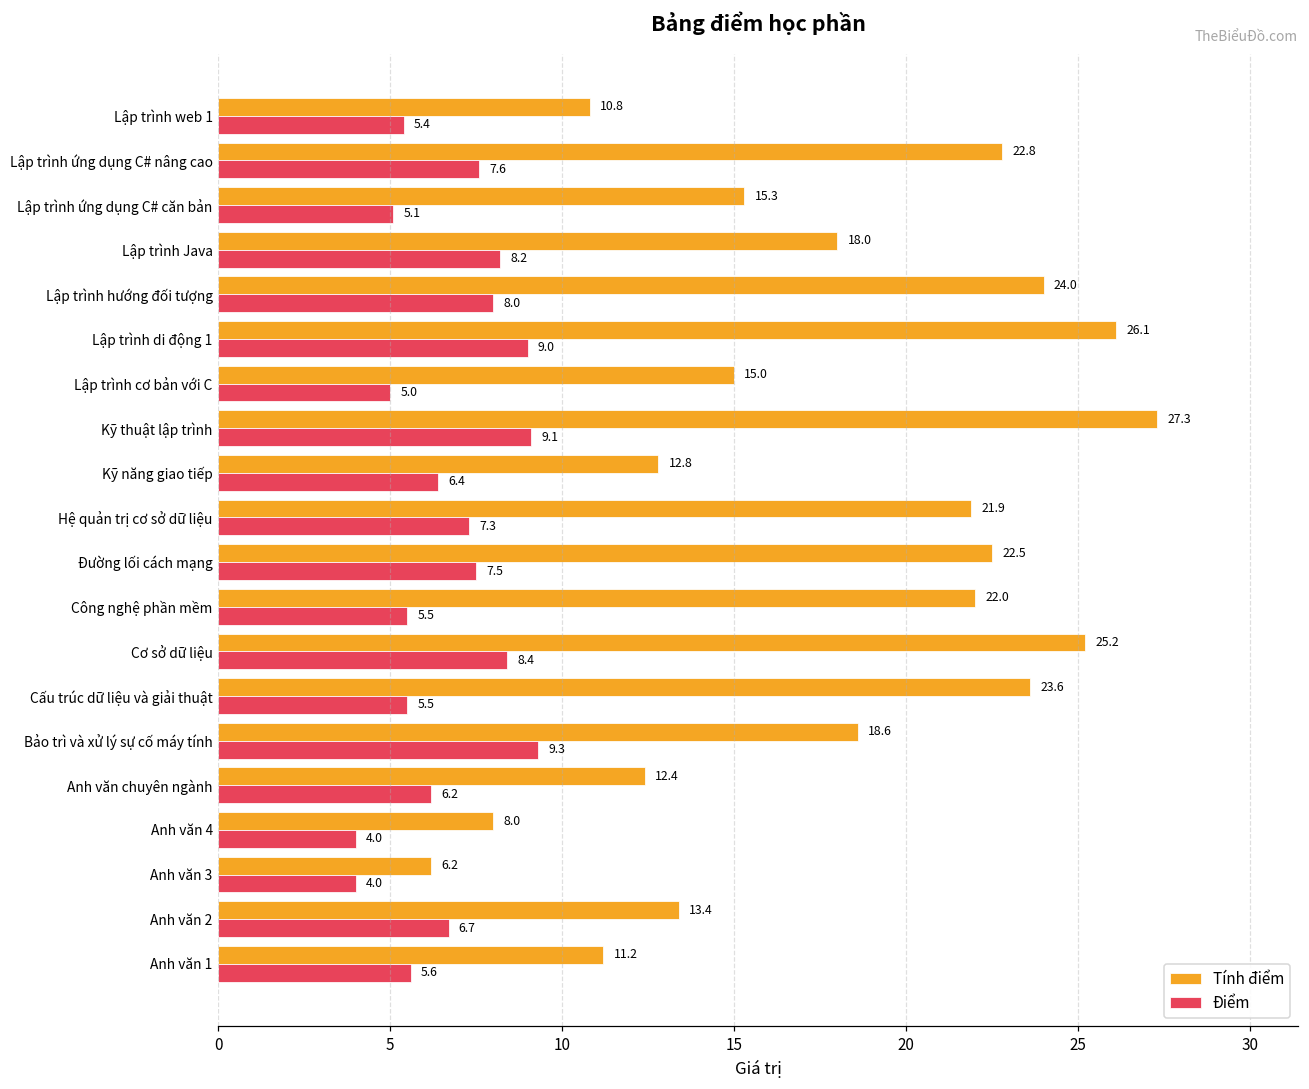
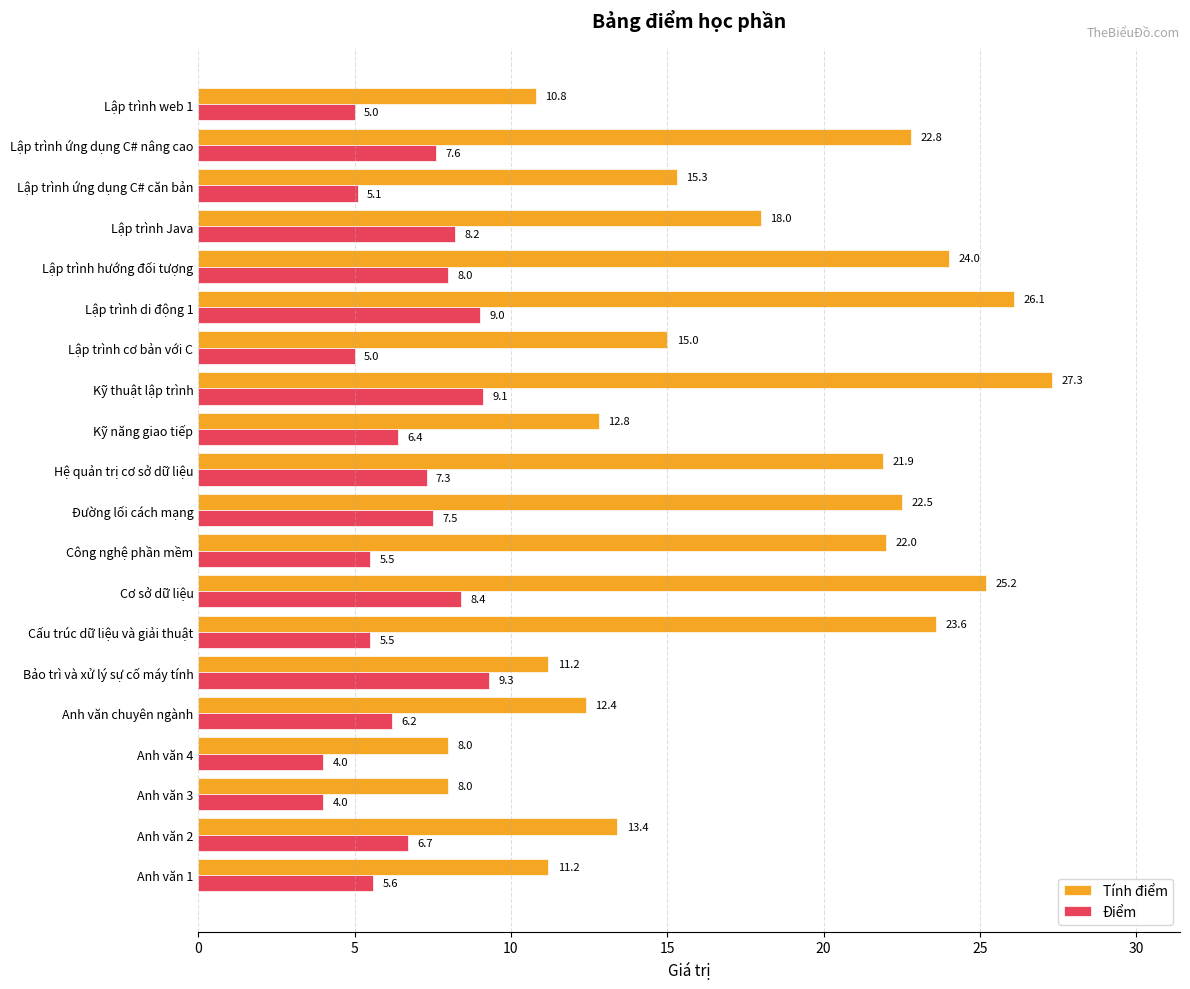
Điểm, Lập trình web 1: 5.4 -> 5.0
Tính điểm, Bảo trì và xử lý sự cố máy tính: 18.6 -> 11.2
Tính điểm, Anh văn 3: 6.2 -> 8.0
